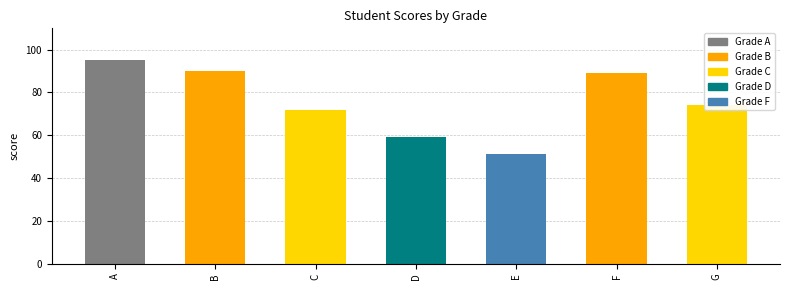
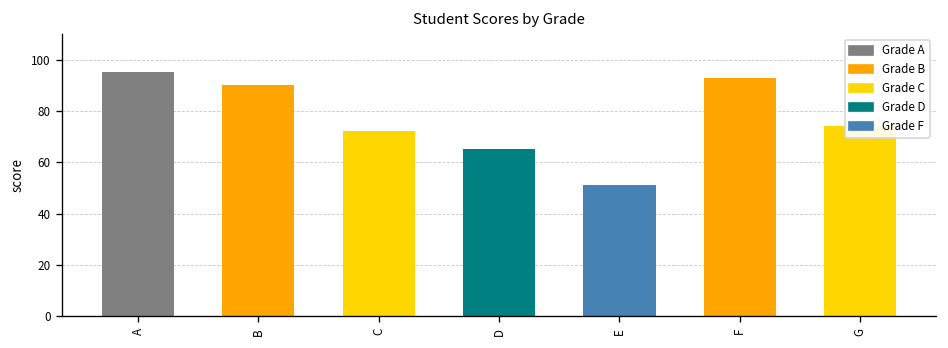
D: 59 -> 65
F: 89 -> 93
